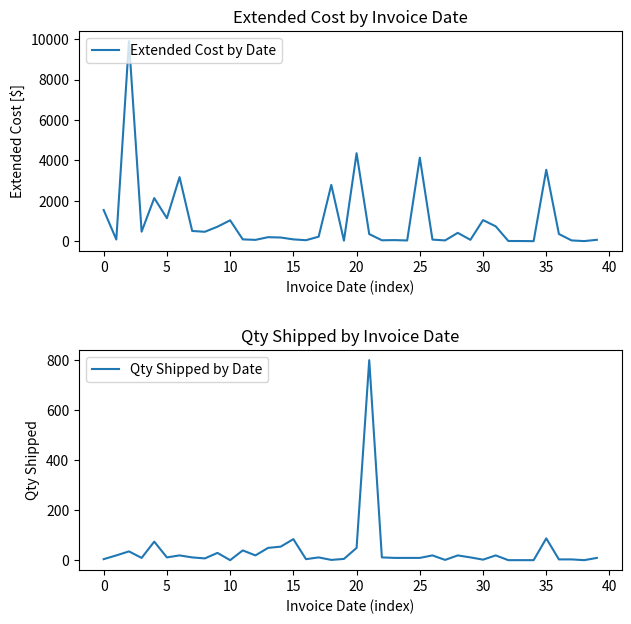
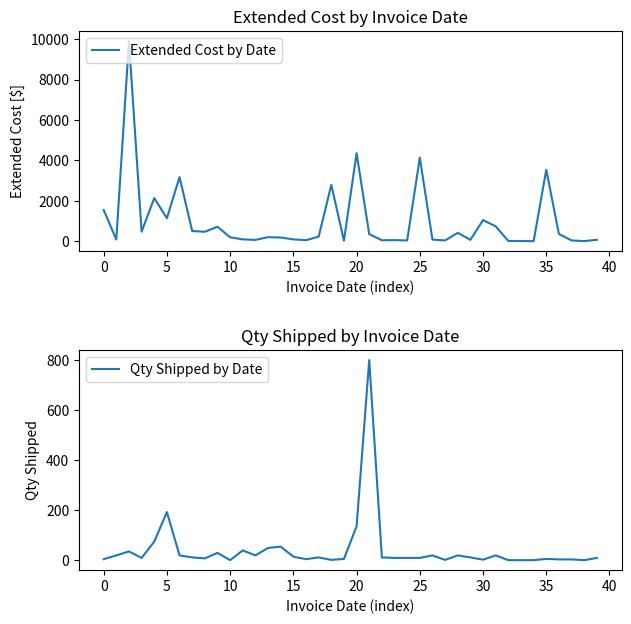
Extended Cost by Invoice Date, 10: 1000 -> 200
Qty Shipped by Invoice Date, 5: 10 -> 190
Qty Shipped by Invoice Date, 15: 90 -> 20
Qty Shipped by Invoice Date, 20: 50 -> 140
Qty Shipped by Invoice Date, 35: 90 -> 10
